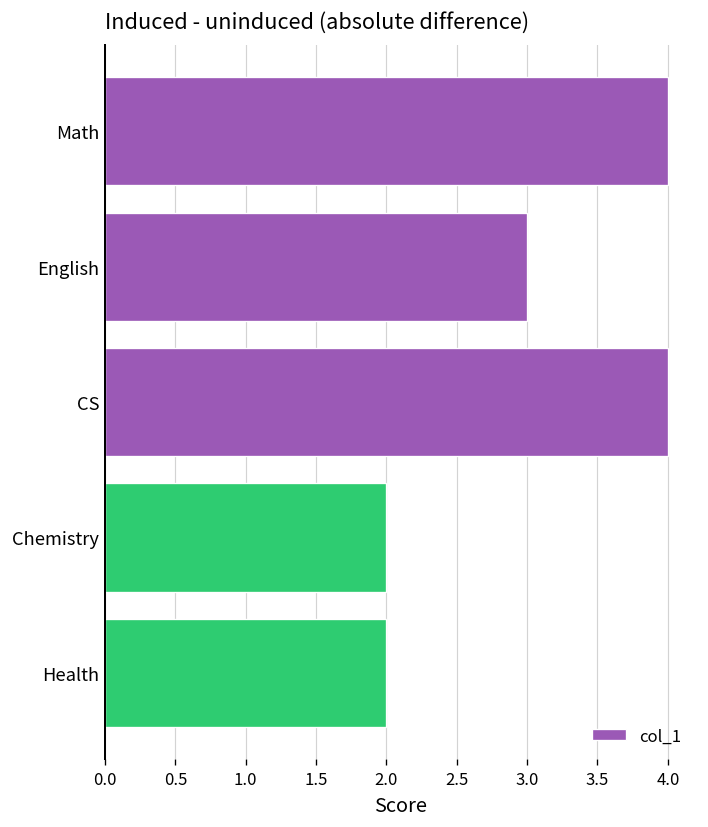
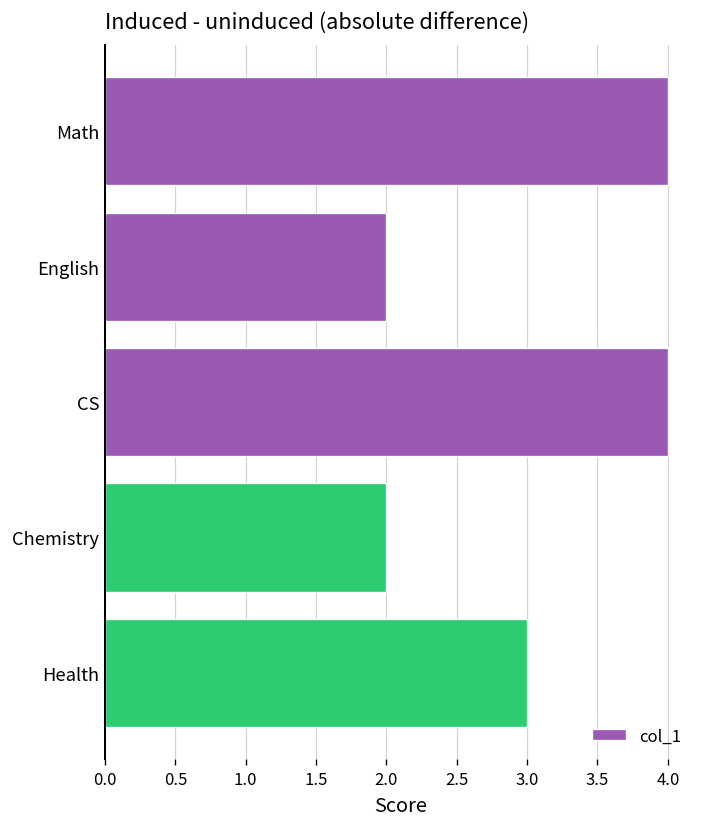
English: 3 -> 2
Health: 2 -> 3
